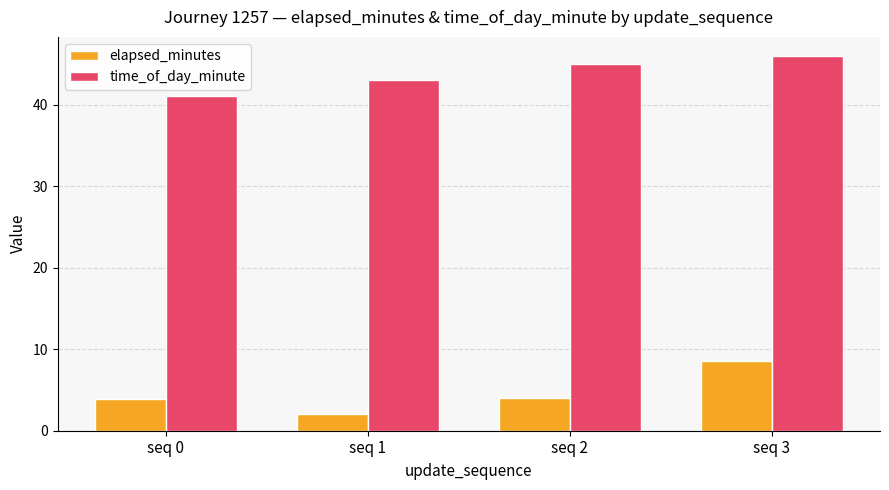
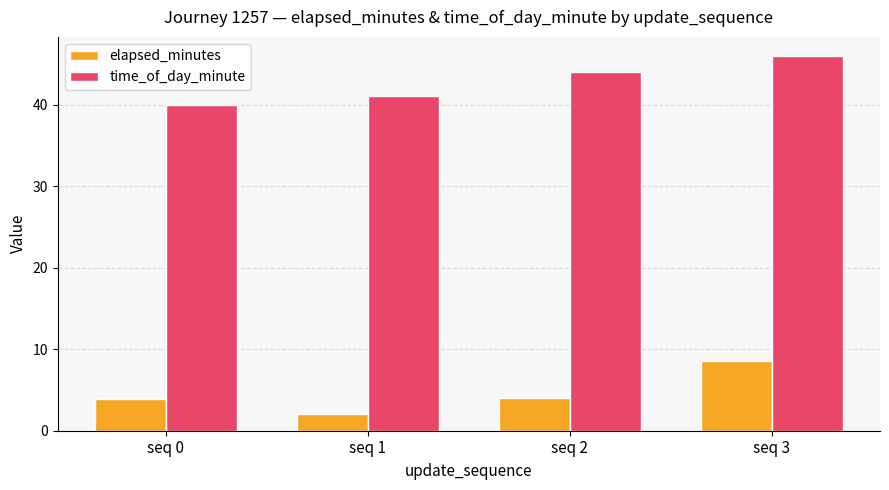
time_of_day_minute, seq 0: 41 -> 40
time_of_day_minute, seq 1: 43 -> 41
time_of_day_minute, seq 2: 45 -> 44
